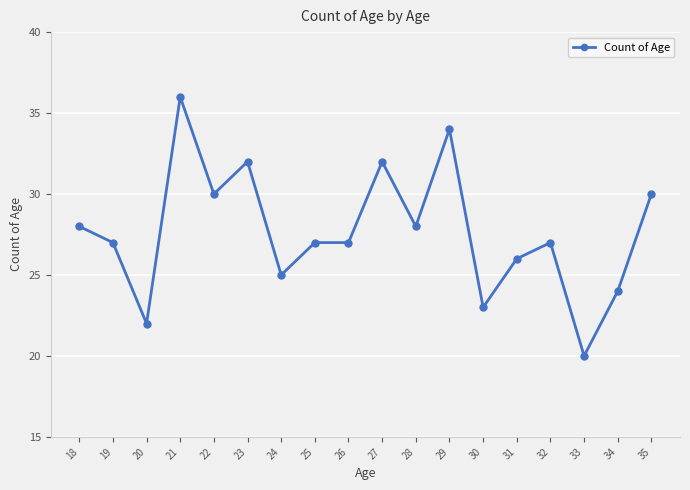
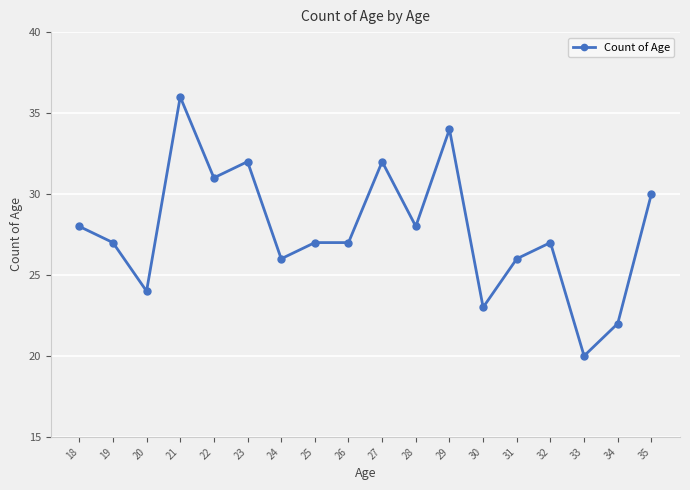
20: 22 -> 24
22: 30 -> 31
24: 25 -> 26
34: 24 -> 22
